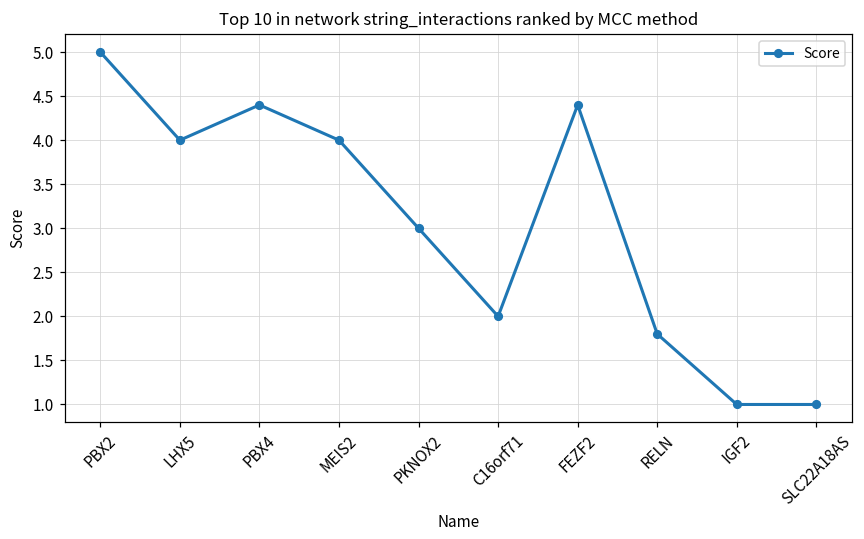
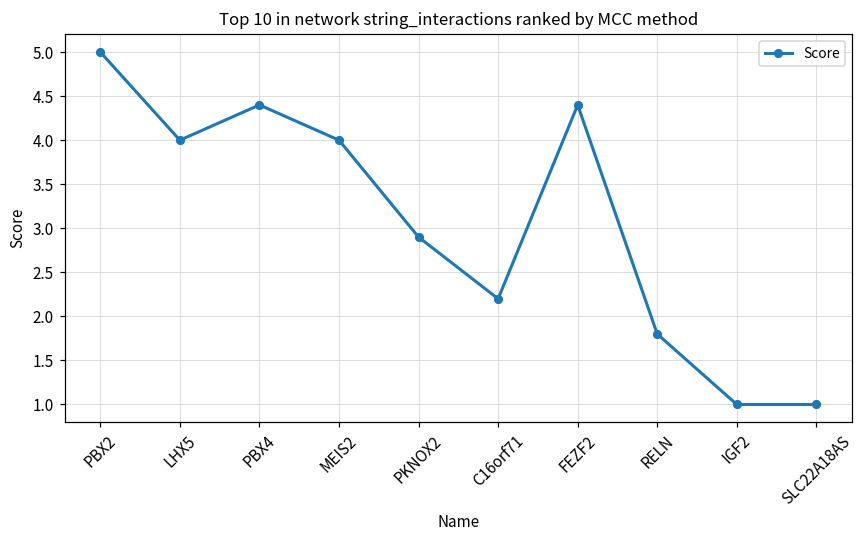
PKNOX2: 3.0 -> 2.9
C16orf71: 2.0 -> 2.2
